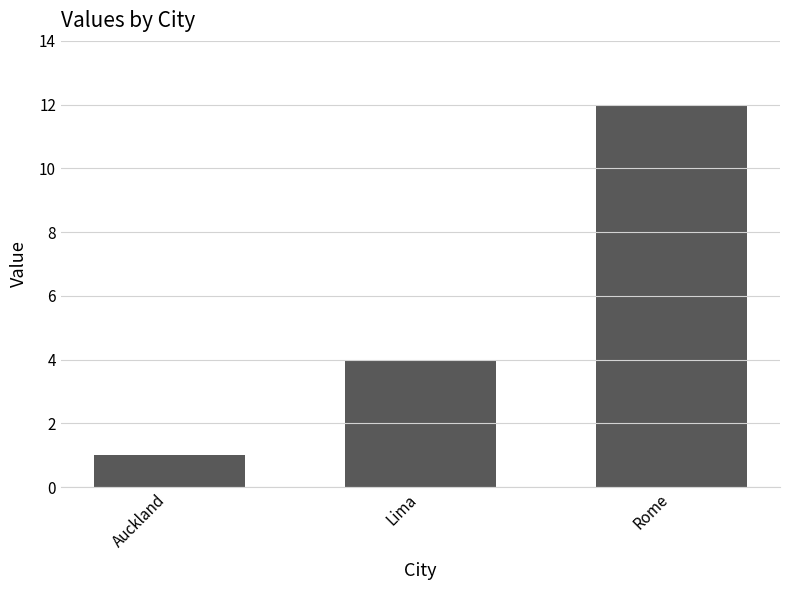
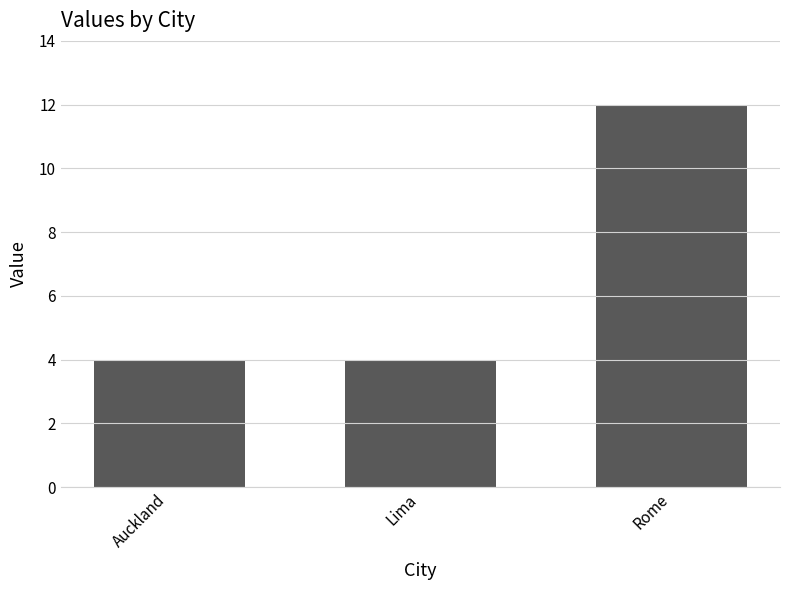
Auckland: 1 -> 4
